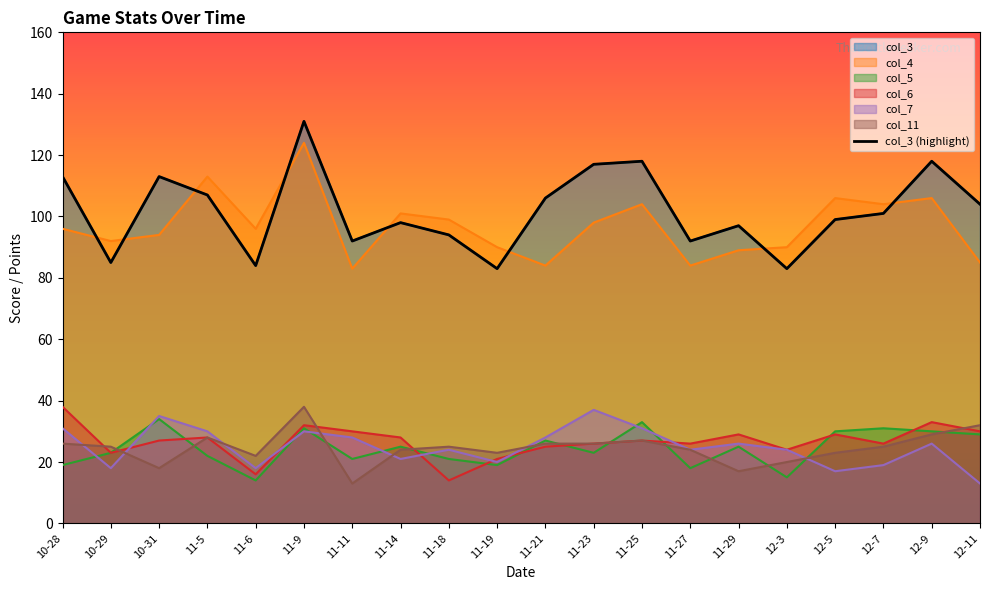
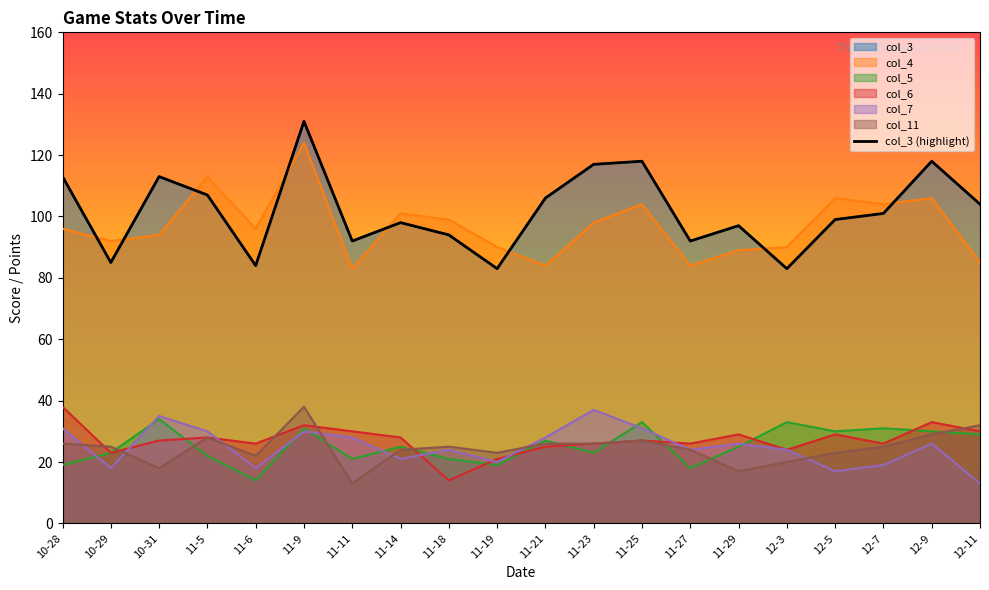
col_6, 11-6: 16 -> 26
col_5, 12-3: 15 -> 33
